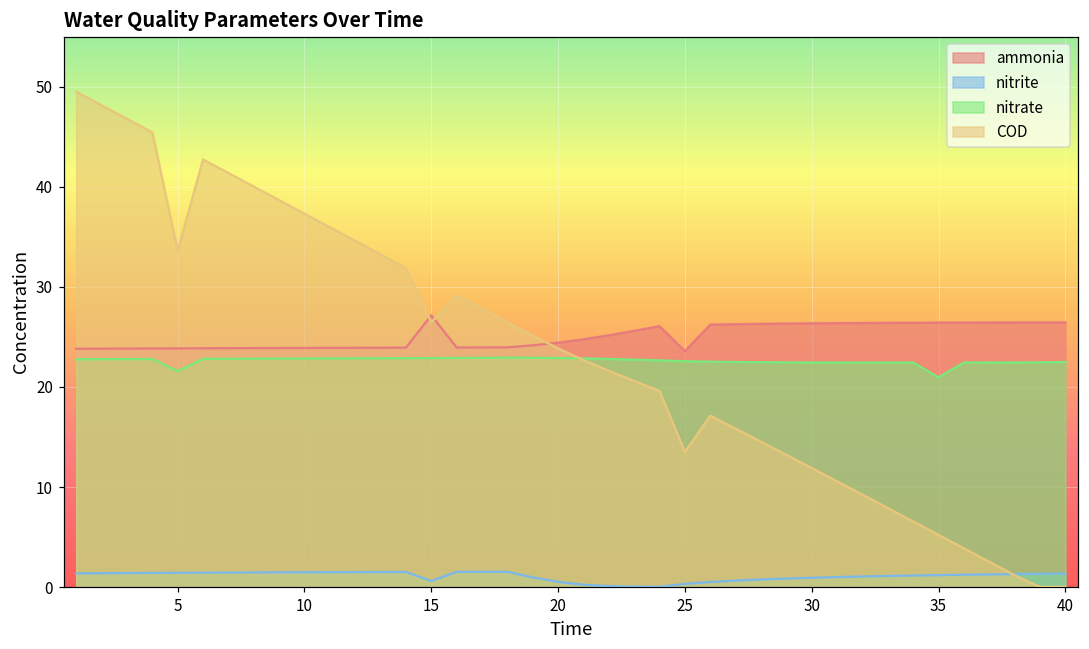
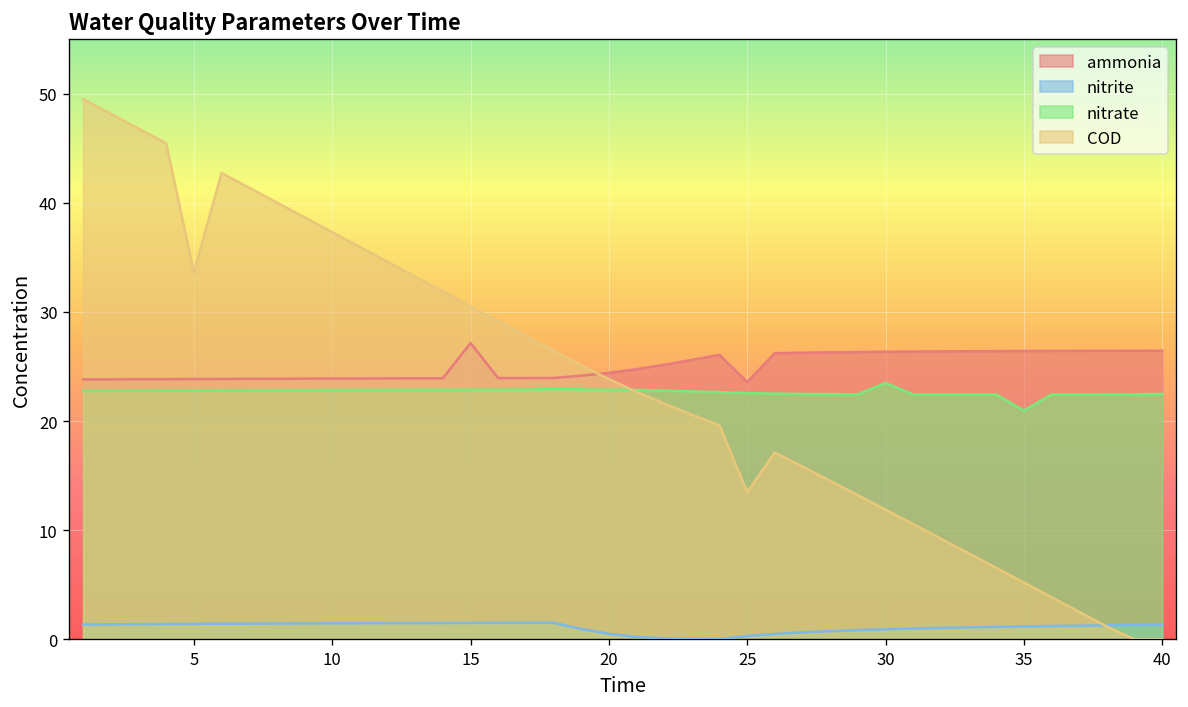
nitrate, 5: 22 -> 23
nitrite, 15: 1 -> 2
COD, 15: 26 -> 31
nitrate, 30: 22 -> 23
